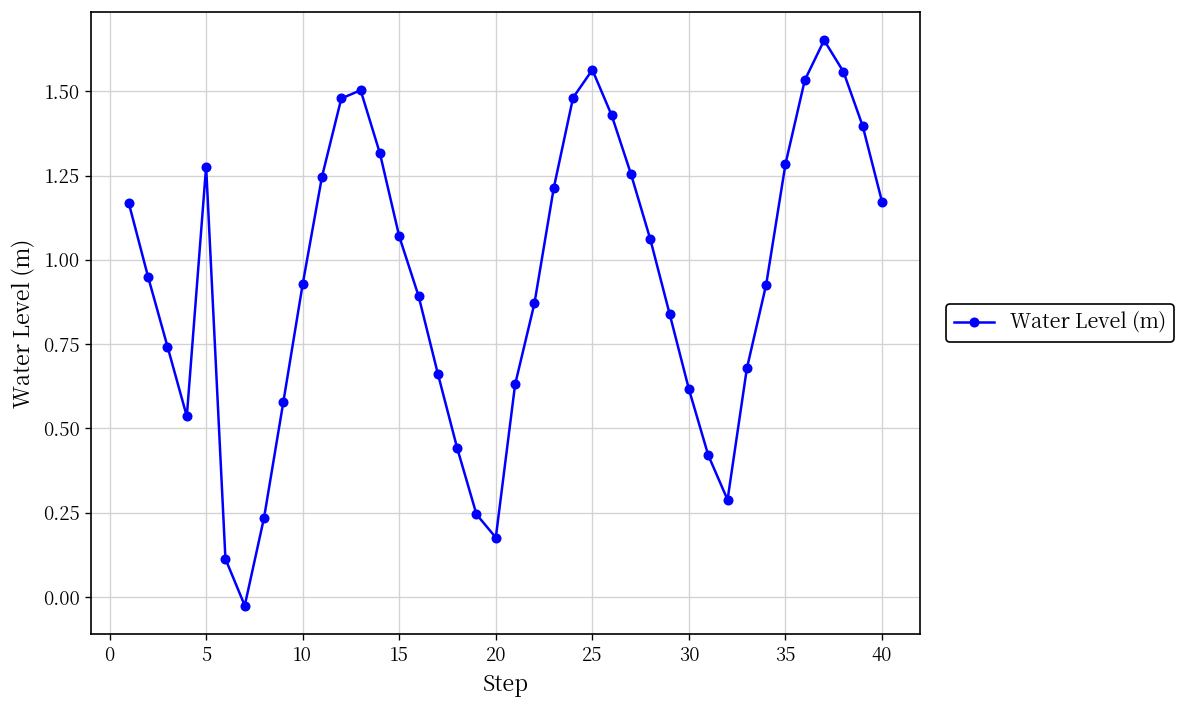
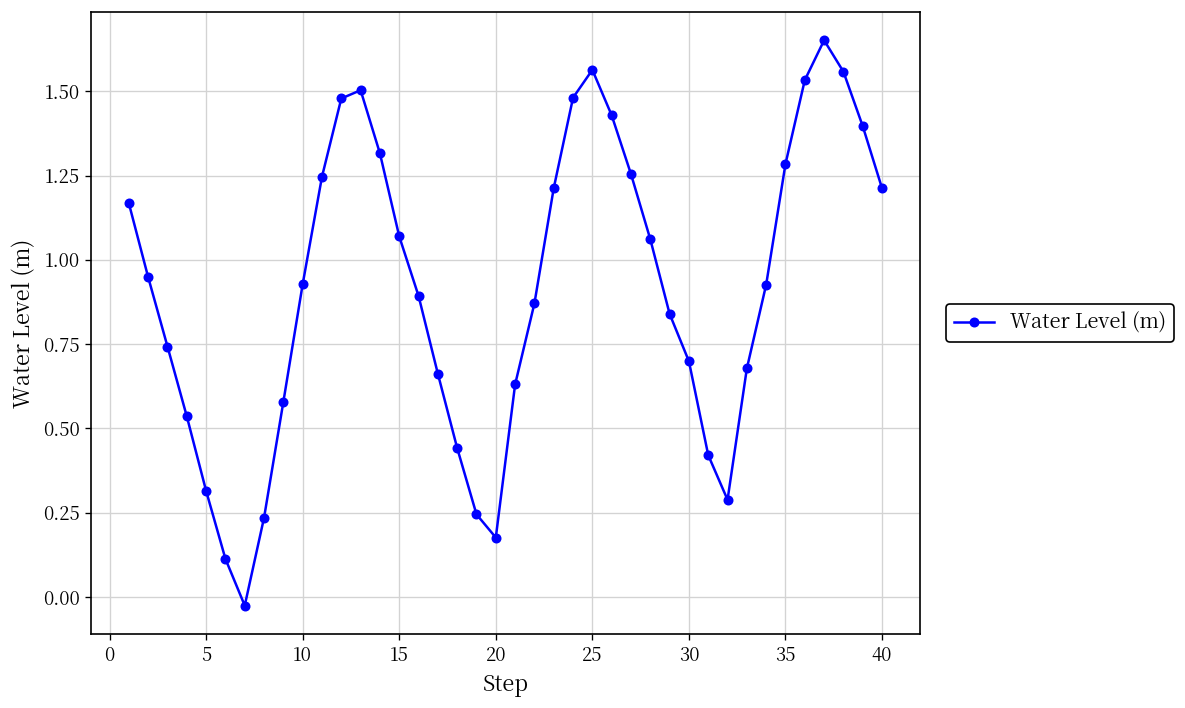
5: 1.28 -> 0.31
30: 0.62 -> 0.70
40: 1.17 -> 1.21
